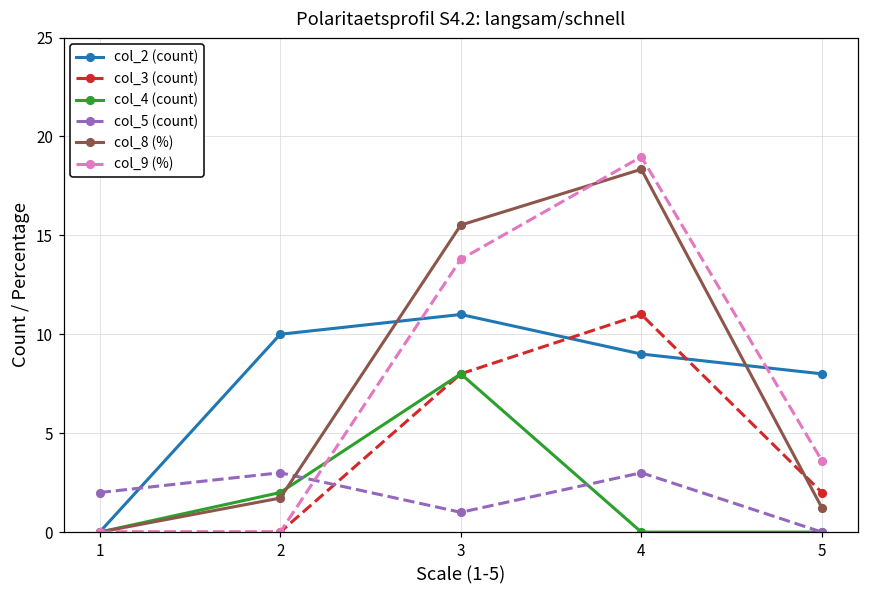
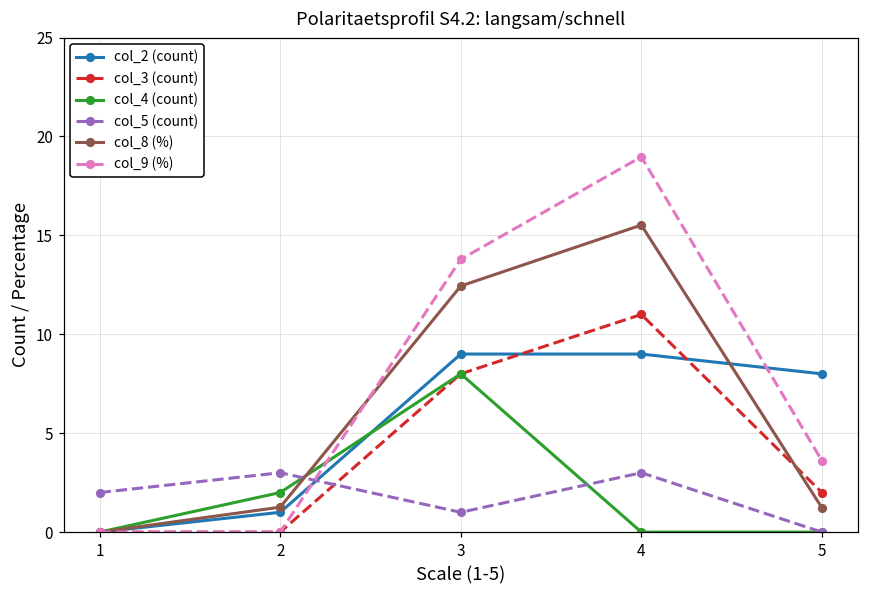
col_2 (count), 2: 10 -> 1
col_8 (%), 2: 1.7 -> 1.3
col_2 (count), 3: 11 -> 9
col_8 (%), 3: 15.5 -> 12.4
col_8 (%), 4: 18.3 -> 15.5
